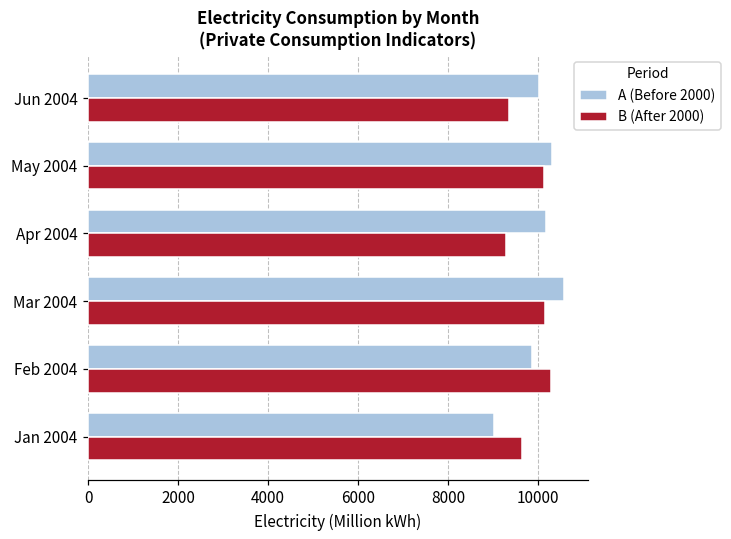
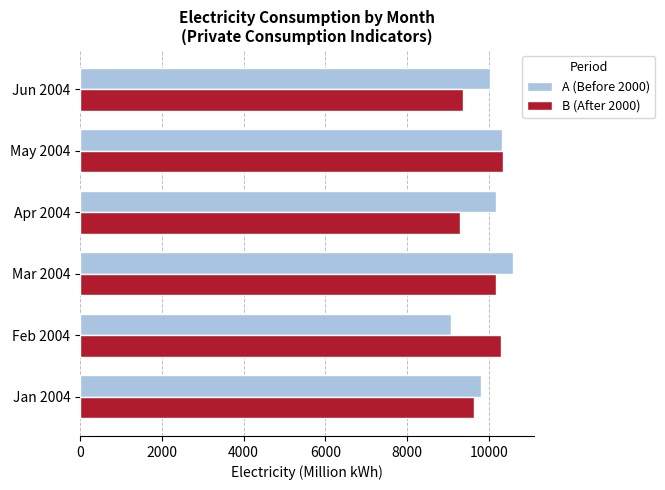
B (After 2000), May 2004: 10100 -> 10400
A (Before 2000), Feb 2004: 9900 -> 9100
A (Before 2000), Jan 2004: 9000 -> 9800
